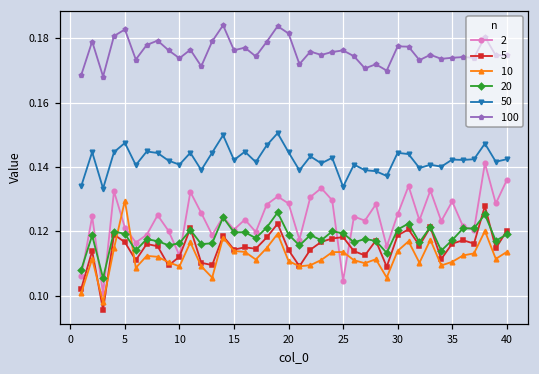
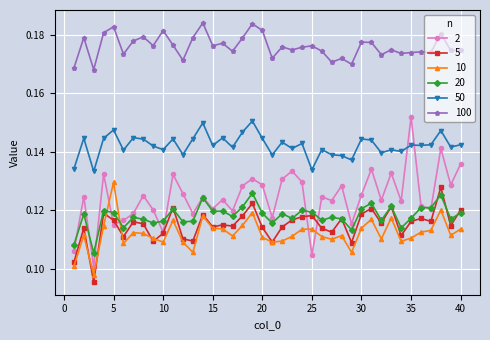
2, 5: 0.121 -> 0.115
100, 10: 0.174 -> 0.181
2, 35: 0.129 -> 0.152
